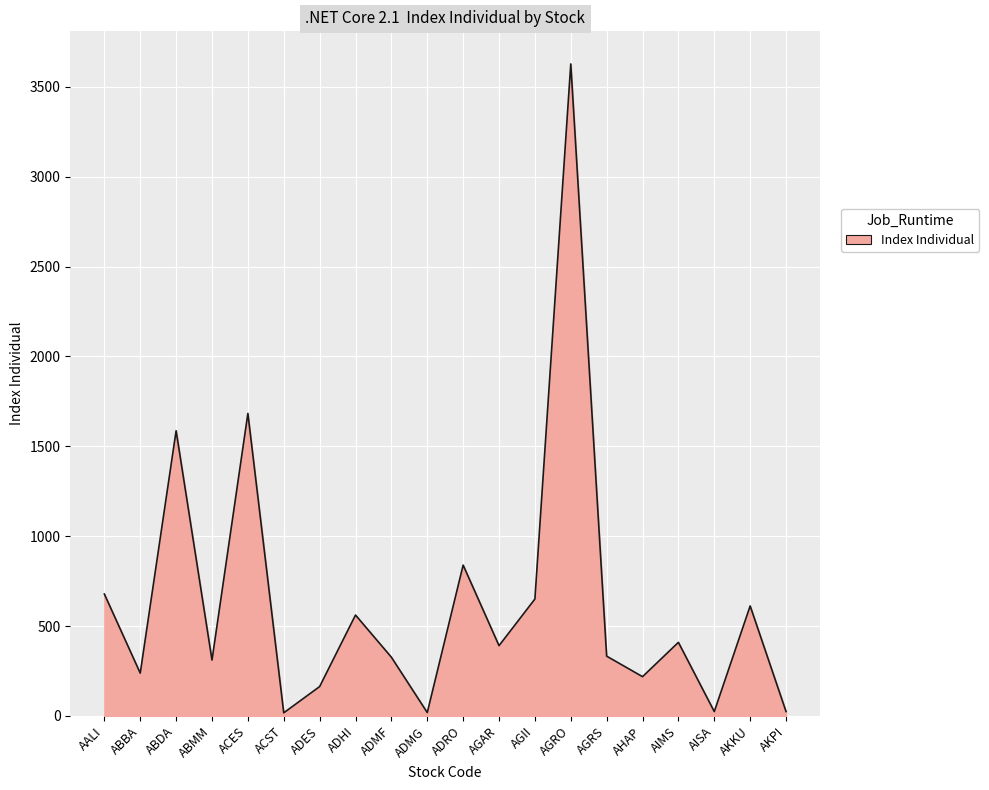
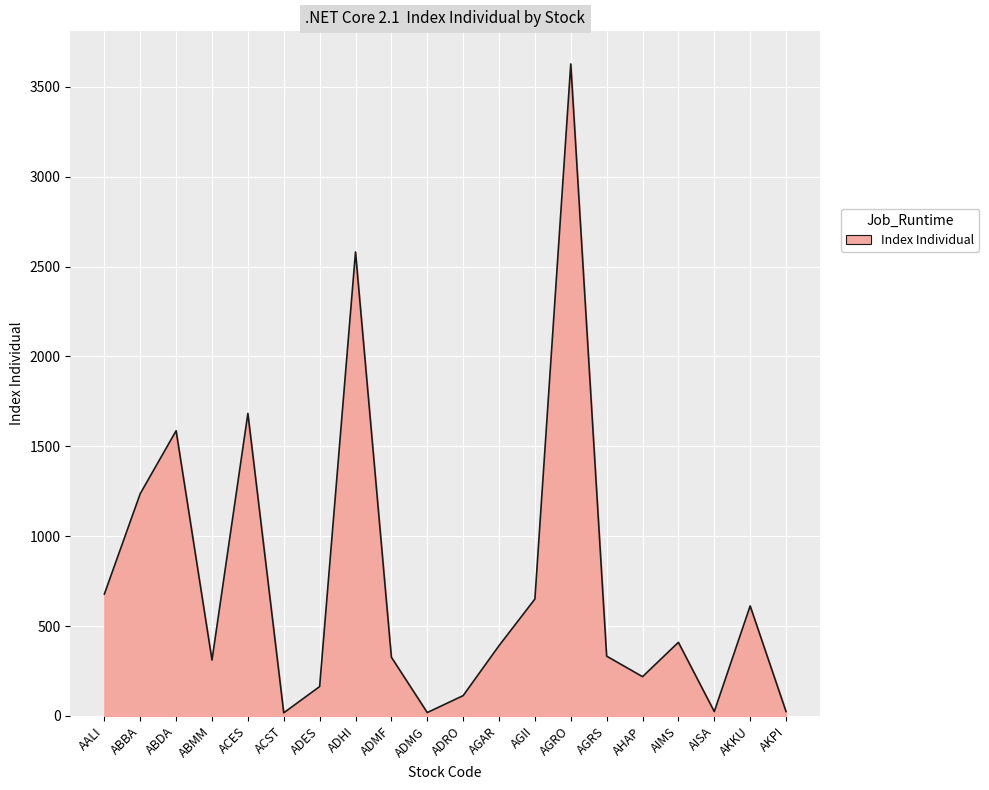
ABBA: 240 -> 1240
ADHI: 560 -> 2580
ADRO: 840 -> 110
